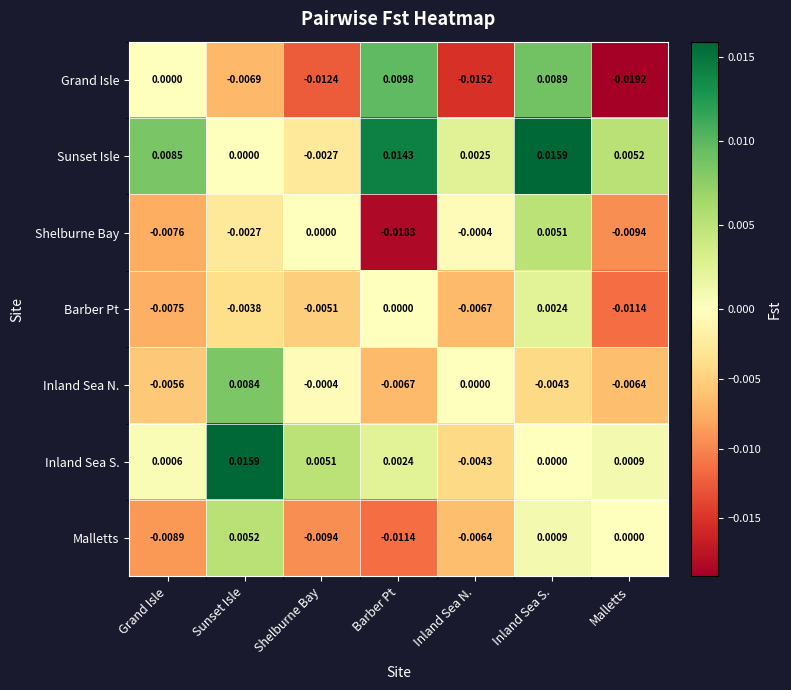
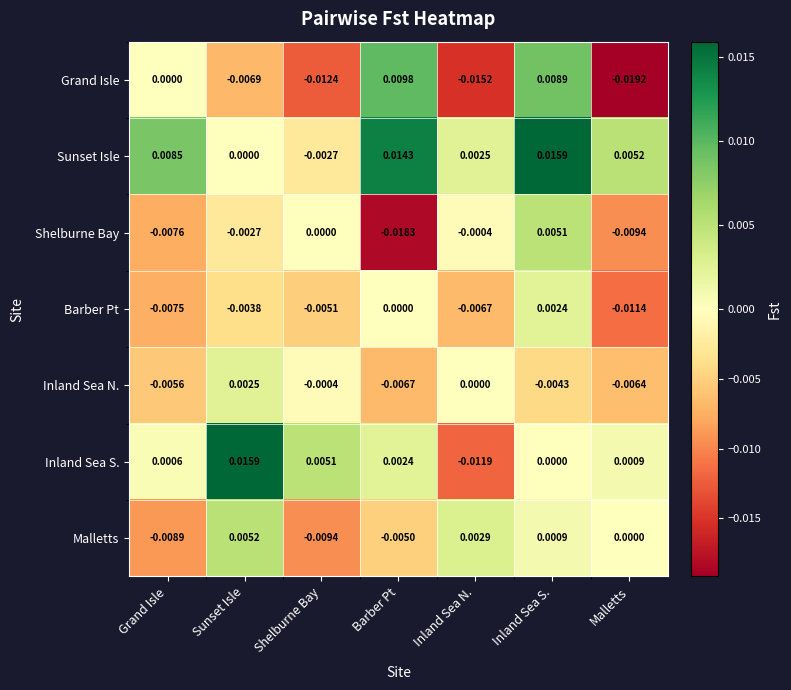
Inland Sea N., Sunset Isle: 0.0084 -> 0.0025
Inland Sea S., Inland Sea N.: -0.0043 -> -0.0119
Malletts, Barber Pt: -0.0114 -> -0.0050
Malletts, Inland Sea N.: -0.0064 -> 0.0029
